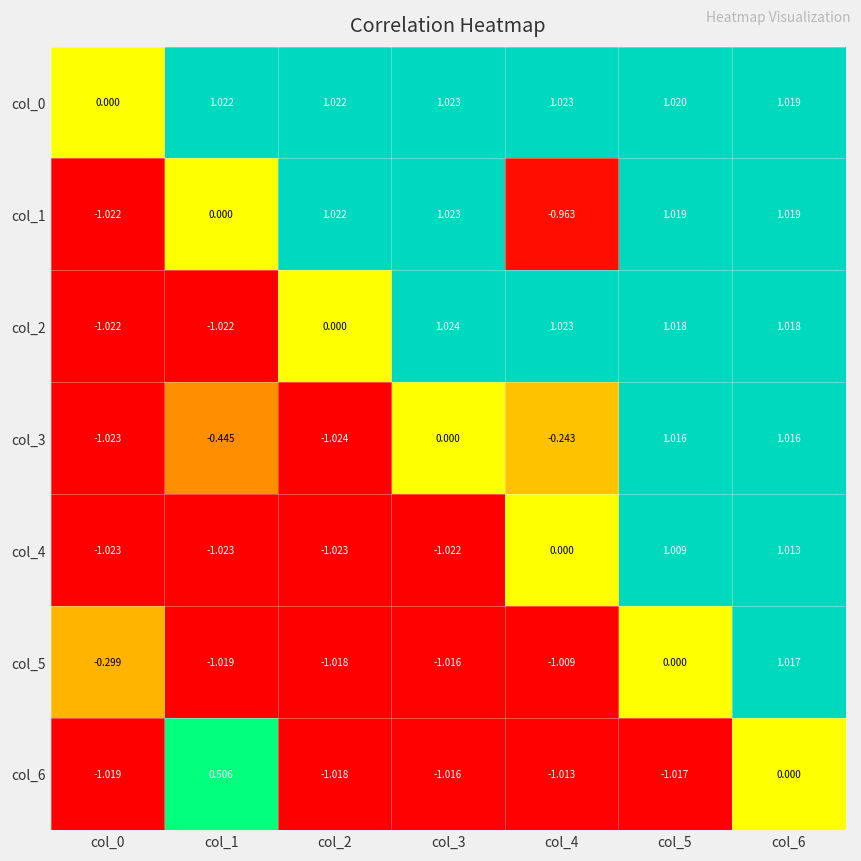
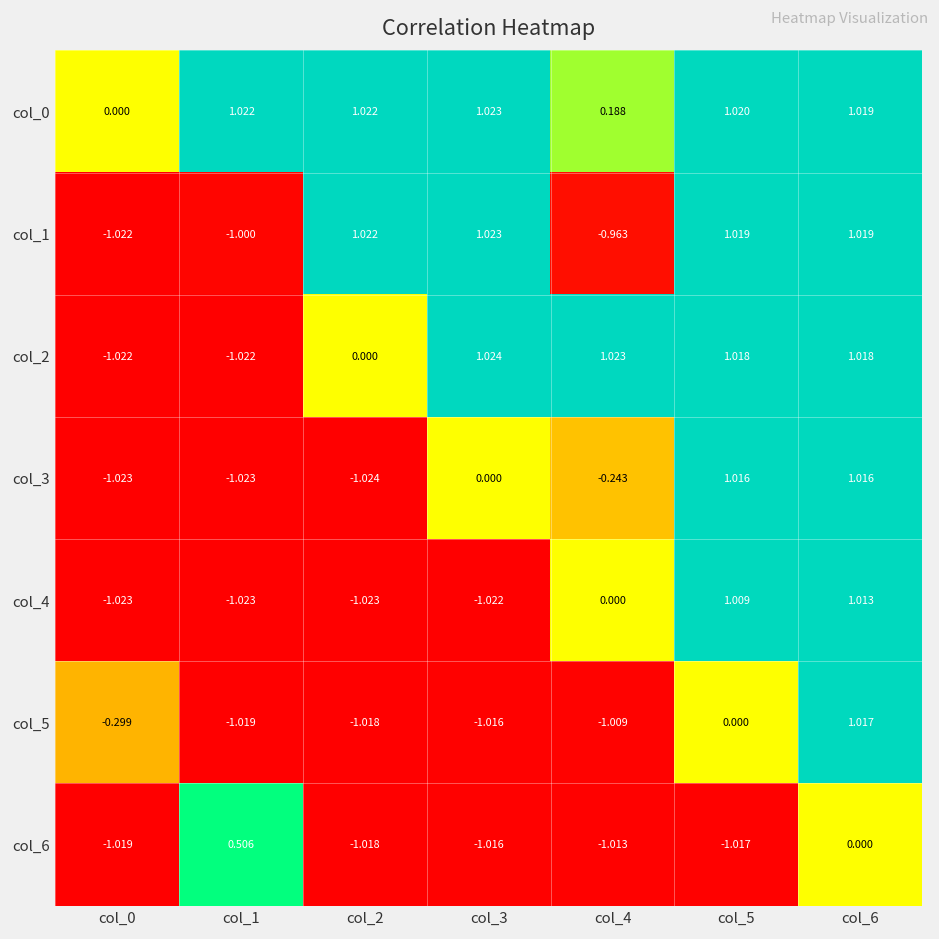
col_0, col_4: 1.023 -> 0.188
col_1, col_1: 0.000 -> -1.000
col_3, col_1: -0.445 -> -1.023
